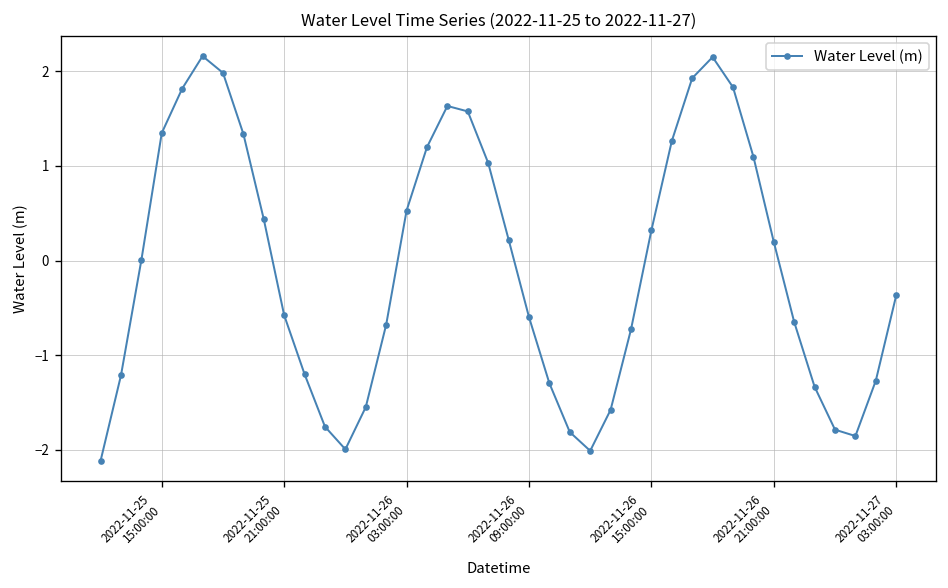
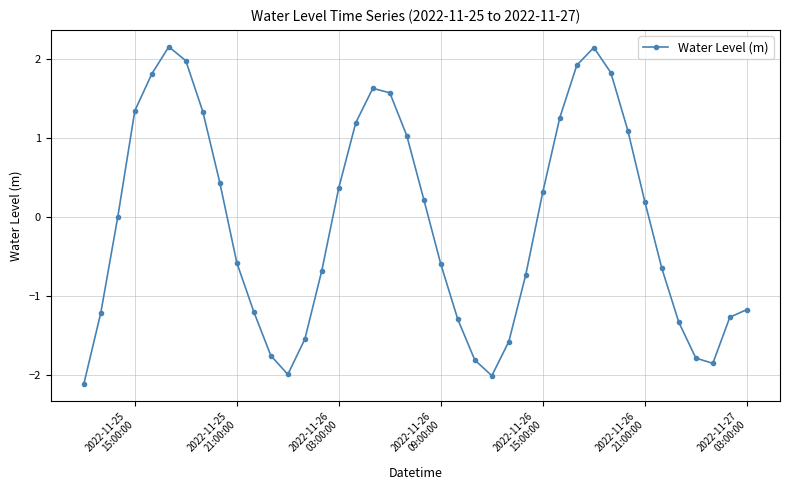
2022-11-26 03:00:00: 0.5 -> 0.4
2022-11-27 03:00:00: -0.4 -> -1.2
